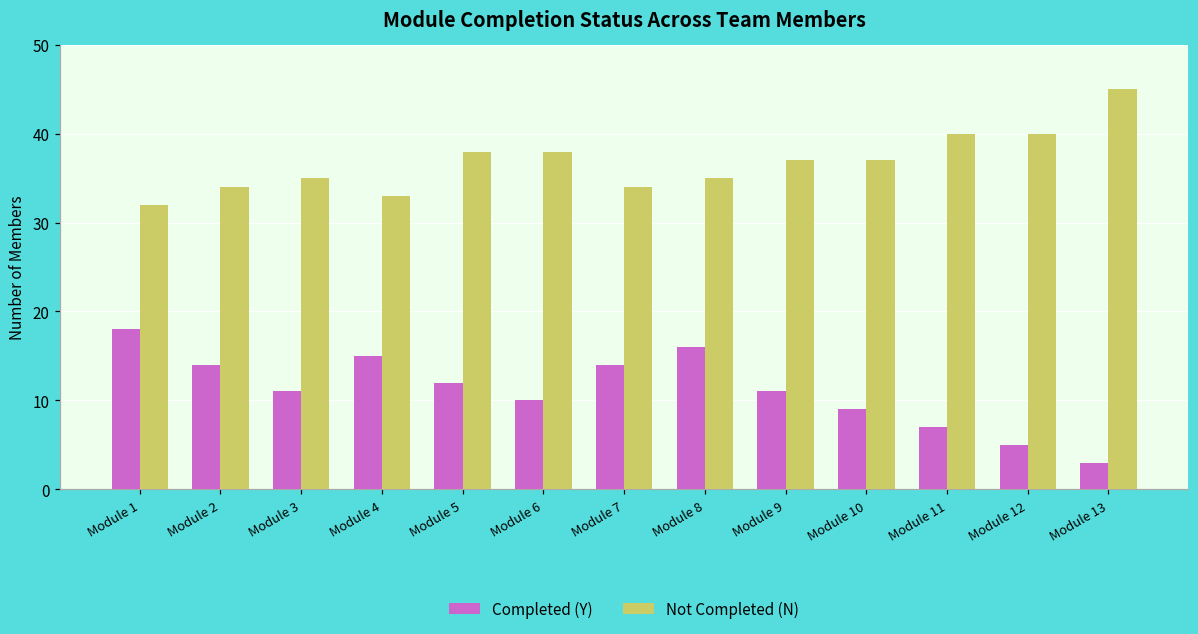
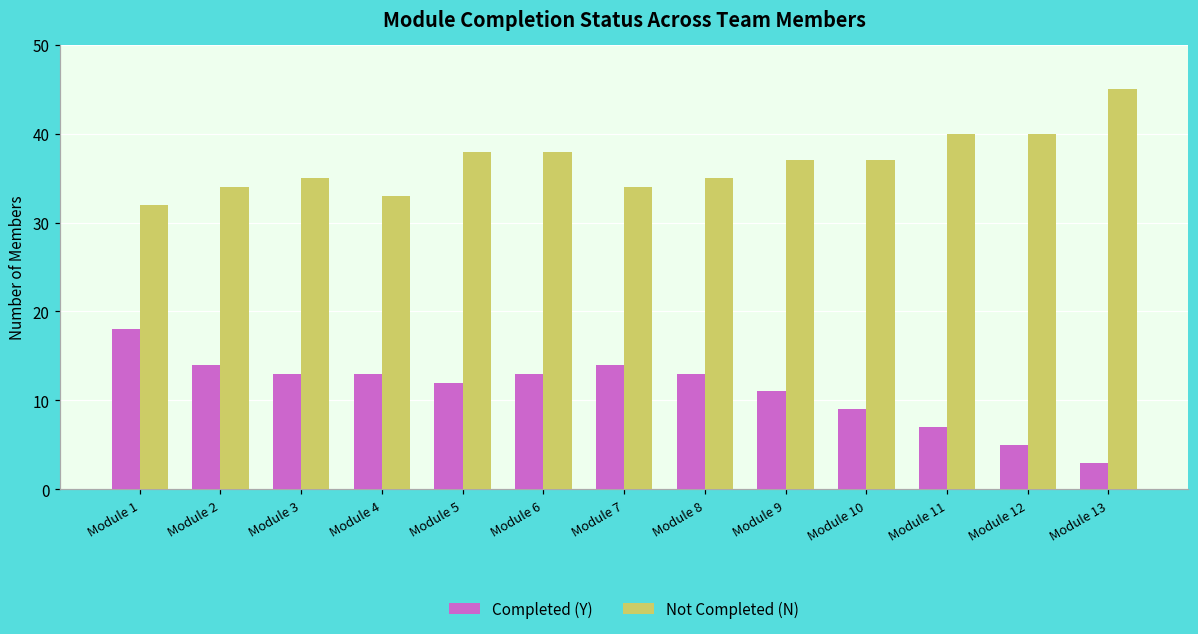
Completed (Y), Module 3: 11 -> 13
Completed (Y), Module 4: 15 -> 13
Completed (Y), Module 6: 10 -> 13
Completed (Y), Module 8: 16 -> 13
